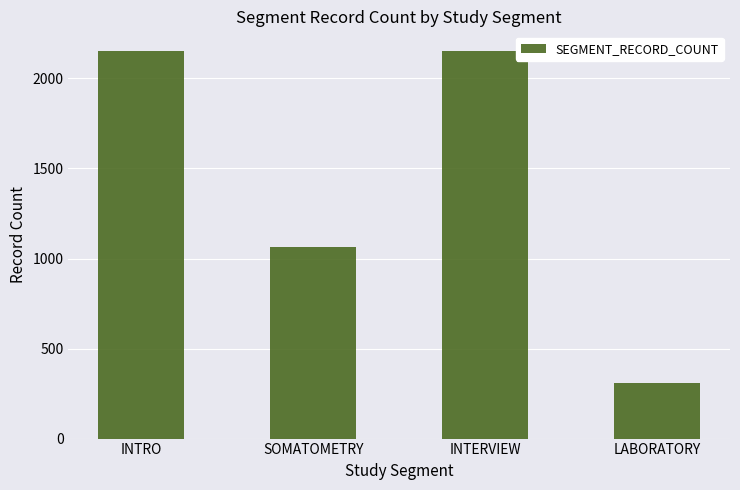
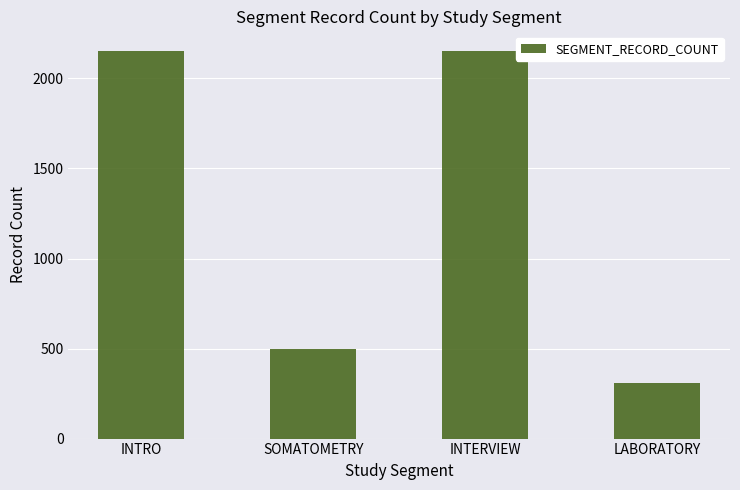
SOMATOMETRY: 1060 -> 500
